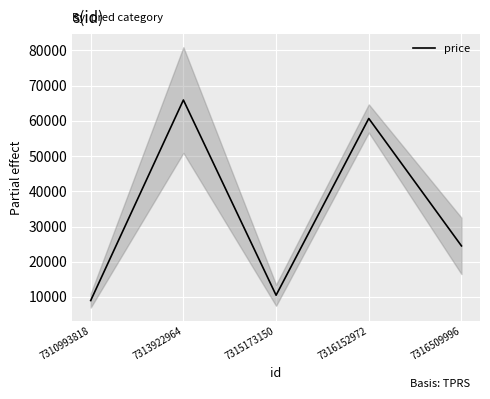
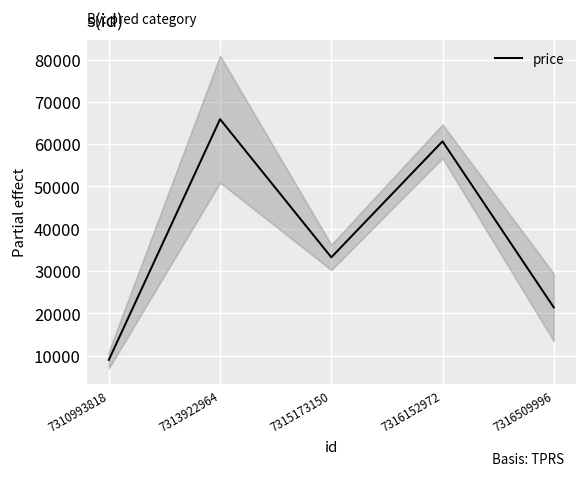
price, 7315173150: 11000 -> 33000
price, 7316509996: 25000 -> 21000
